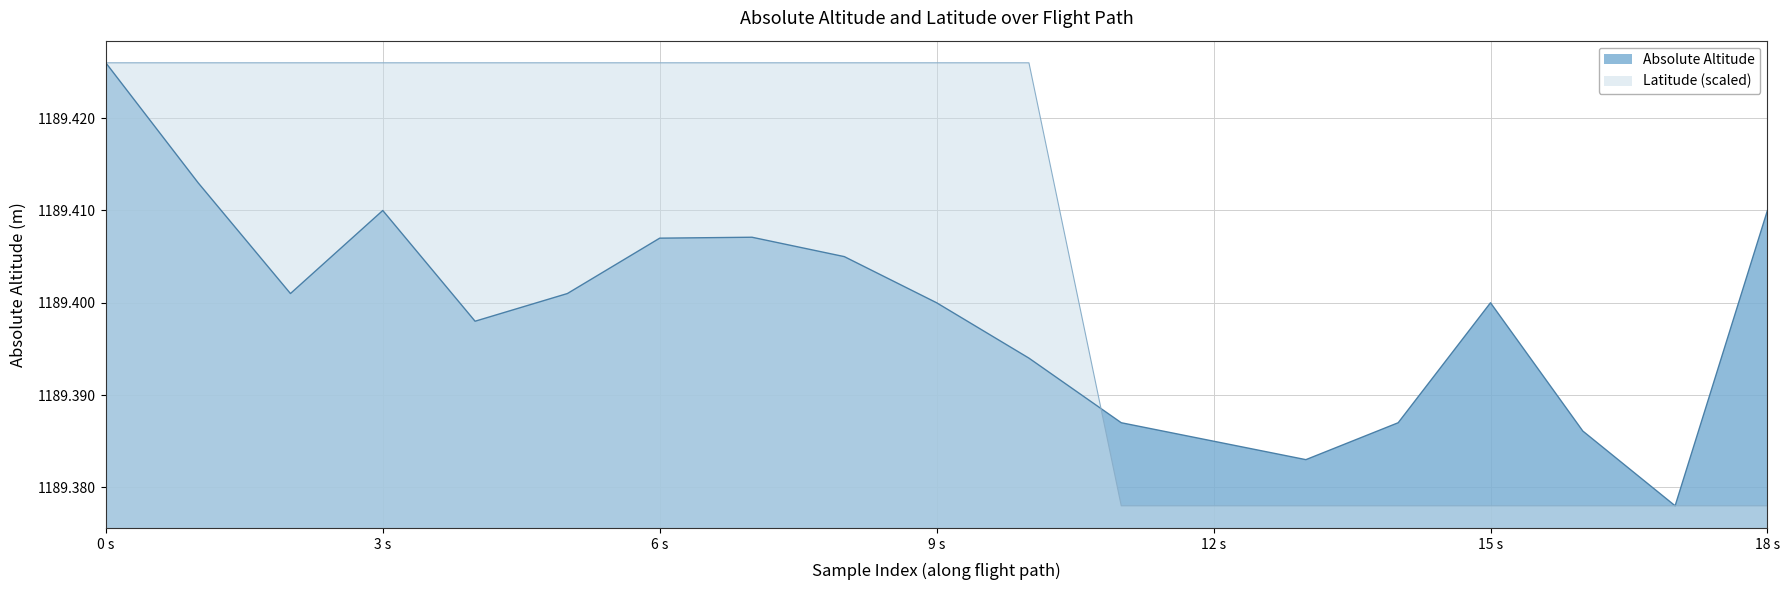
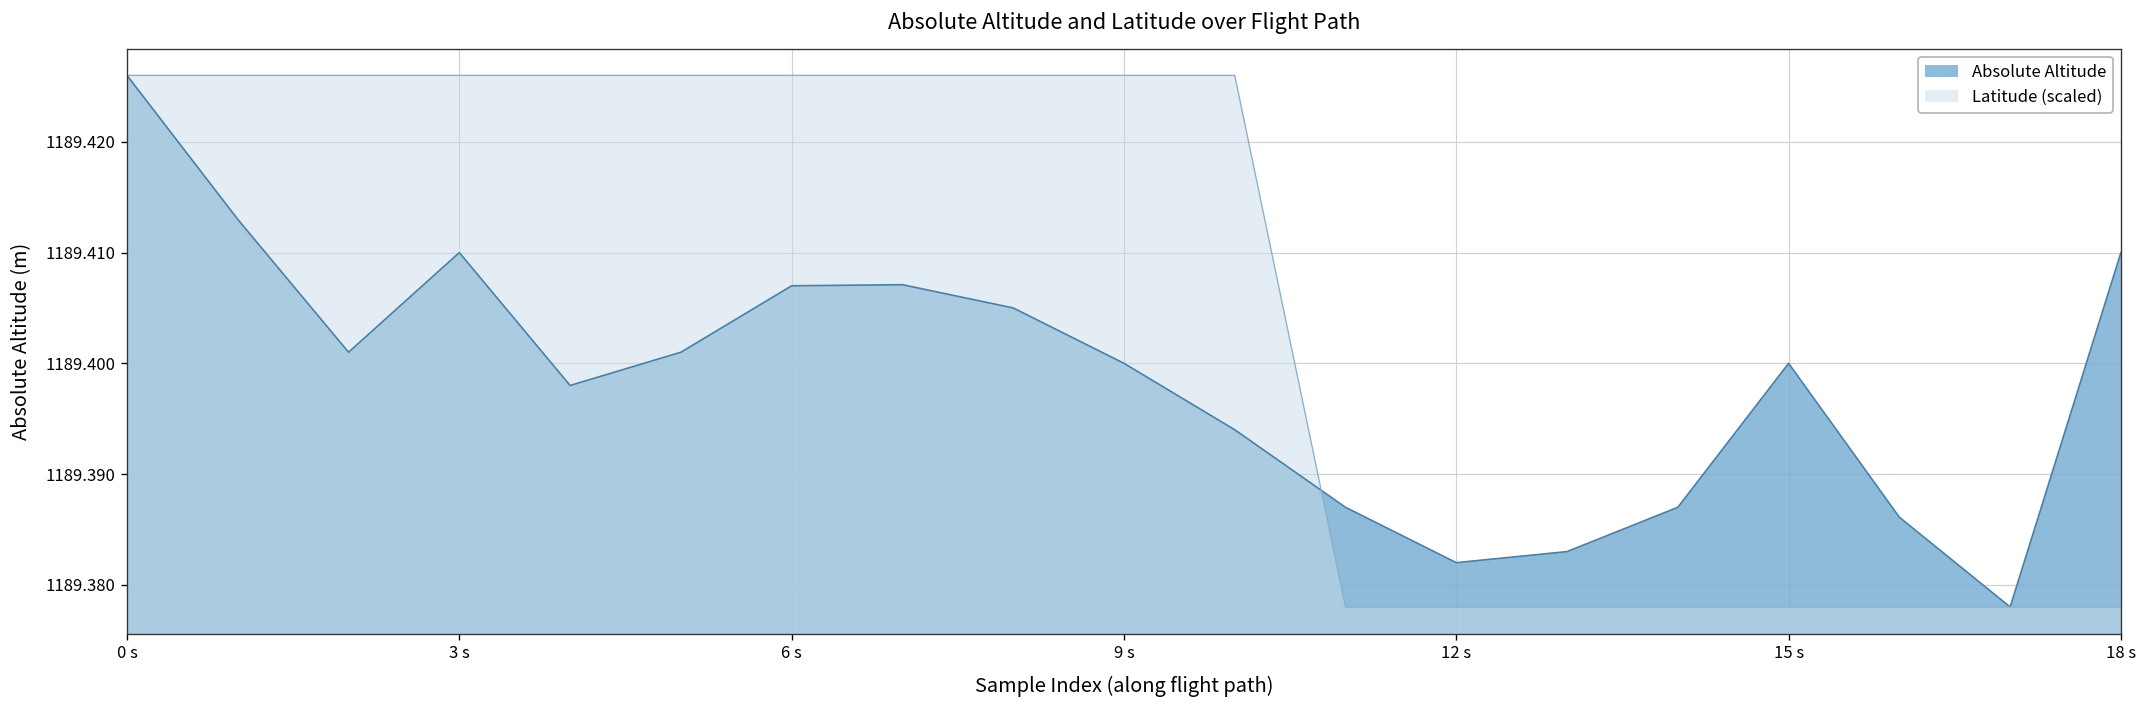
Absolute Altitude, 12 s: 1189.385 -> 1189.382
